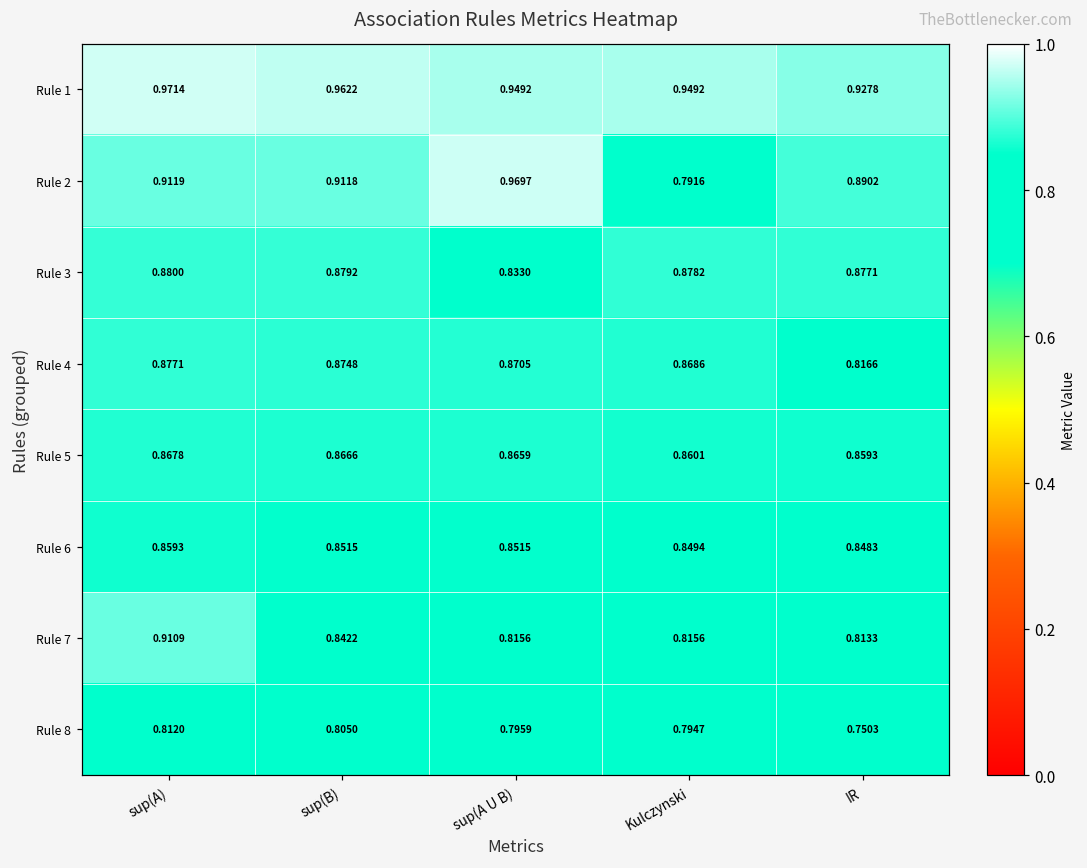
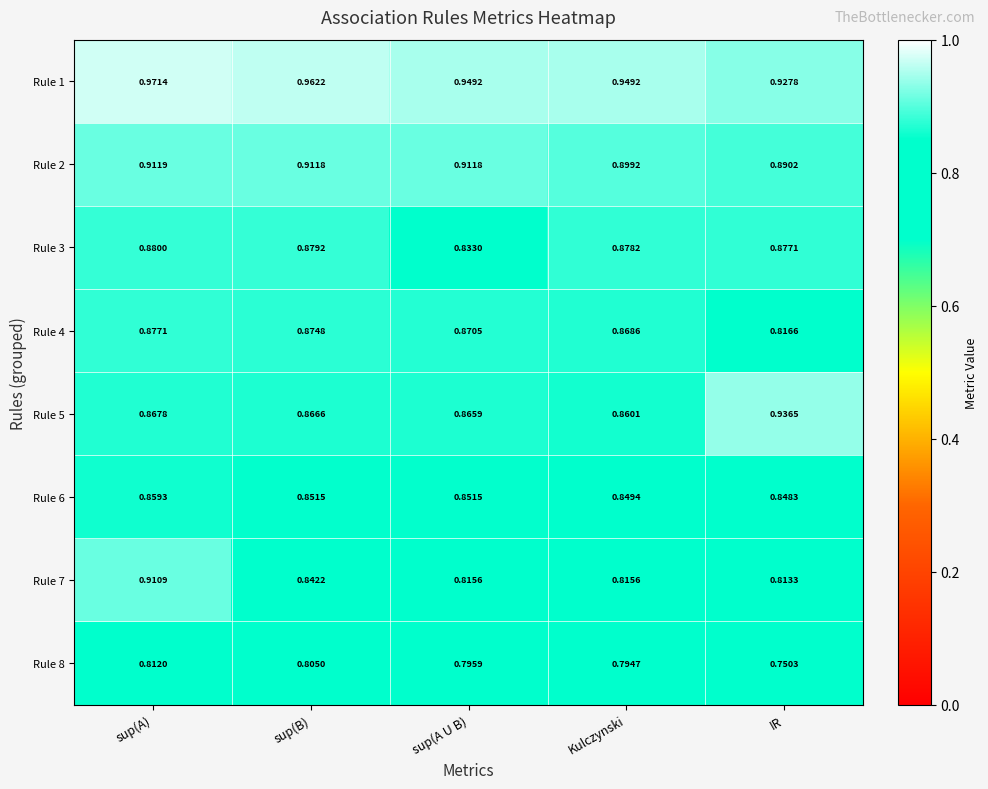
Rule 2, sup(A U B): 0.9697 -> 0.9118
Rule 2, Kulczynski: 0.7916 -> 0.8992
Rule 5, IR: 0.8593 -> 0.9365
